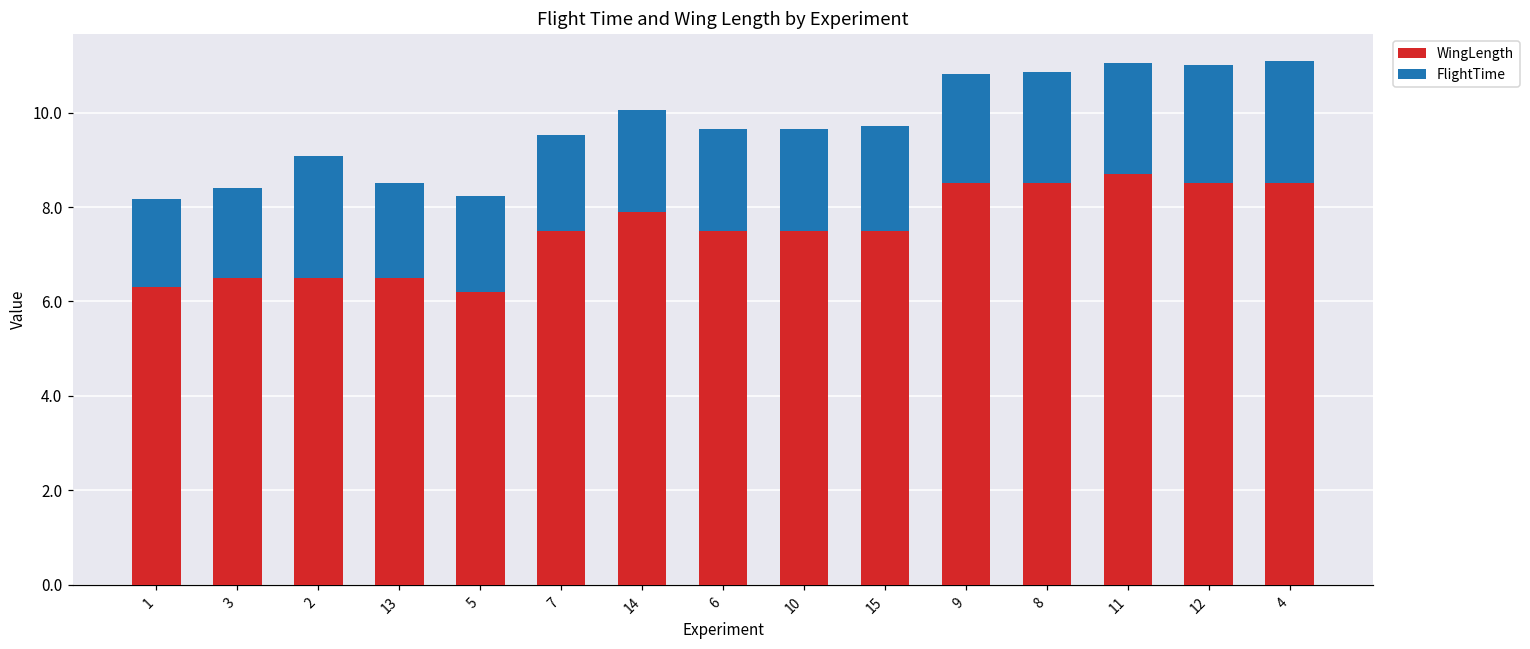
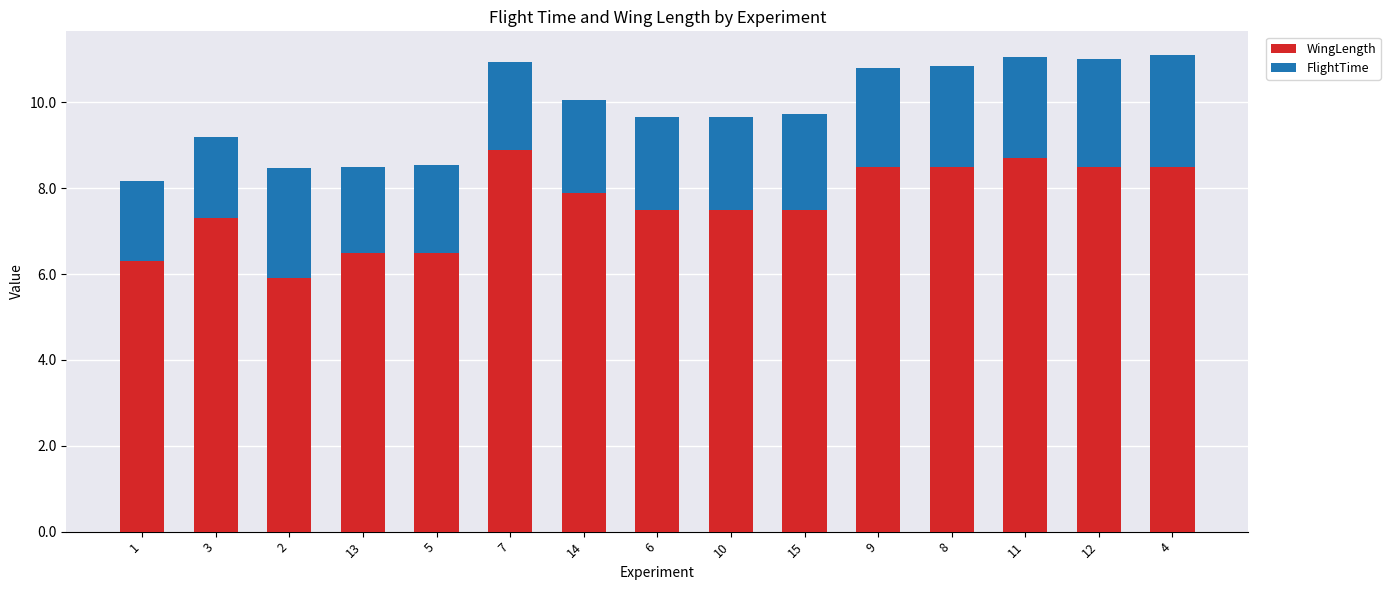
WingLength, 3: 6.5 -> 7.3
WingLength, 2: 6.5 -> 5.9
WingLength, 5: 6.2 -> 6.5
WingLength, 7: 7.5 -> 8.9
